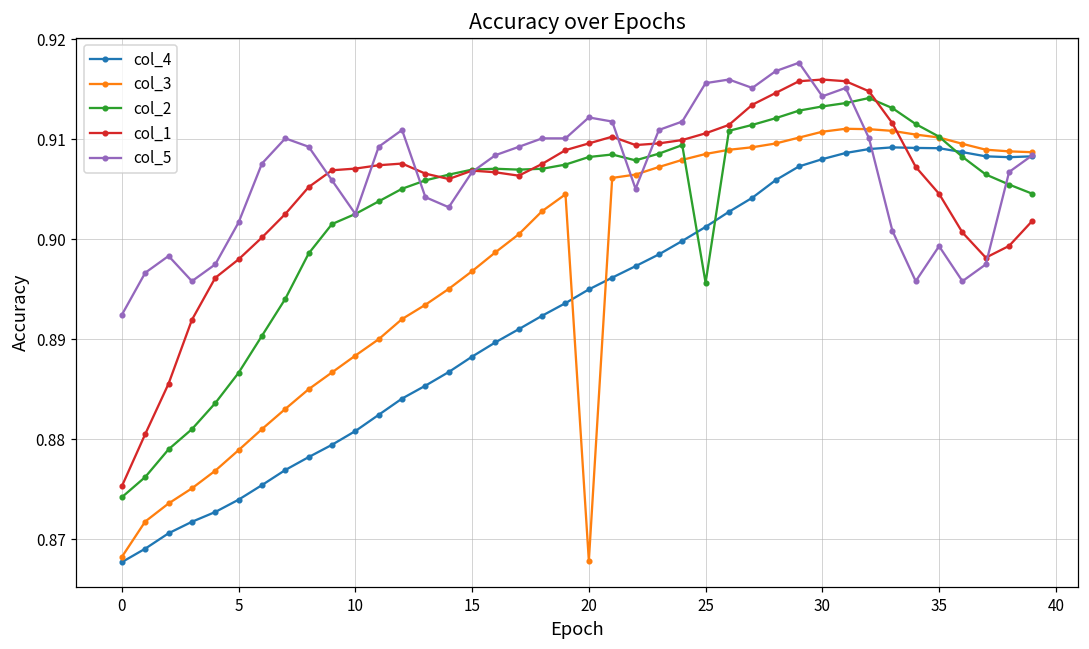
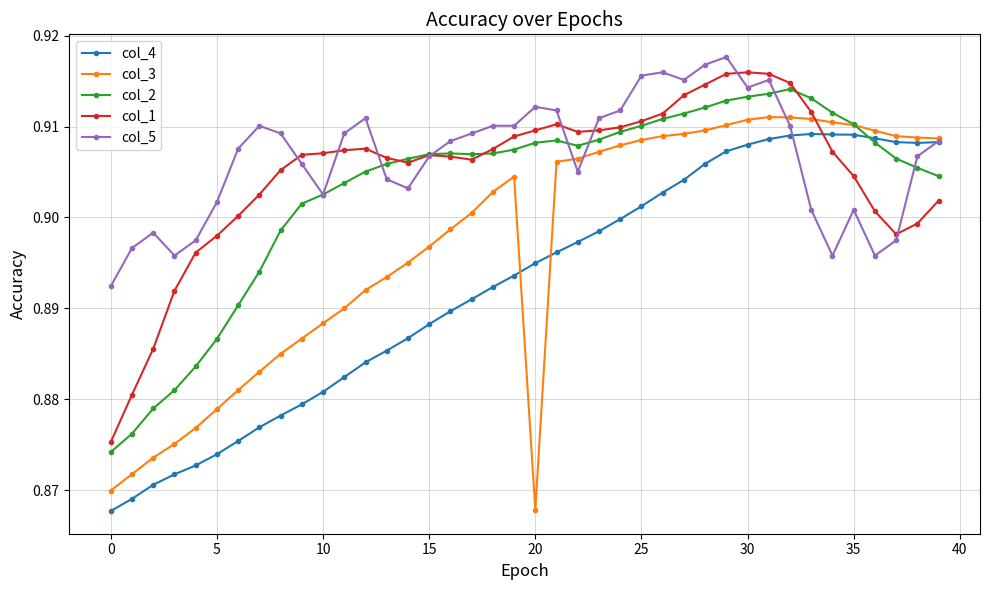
col_3, 0: 0.868 -> 0.870
col_2, 25: 0.896 -> 0.910
col_5, 35: 0.899 -> 0.901
